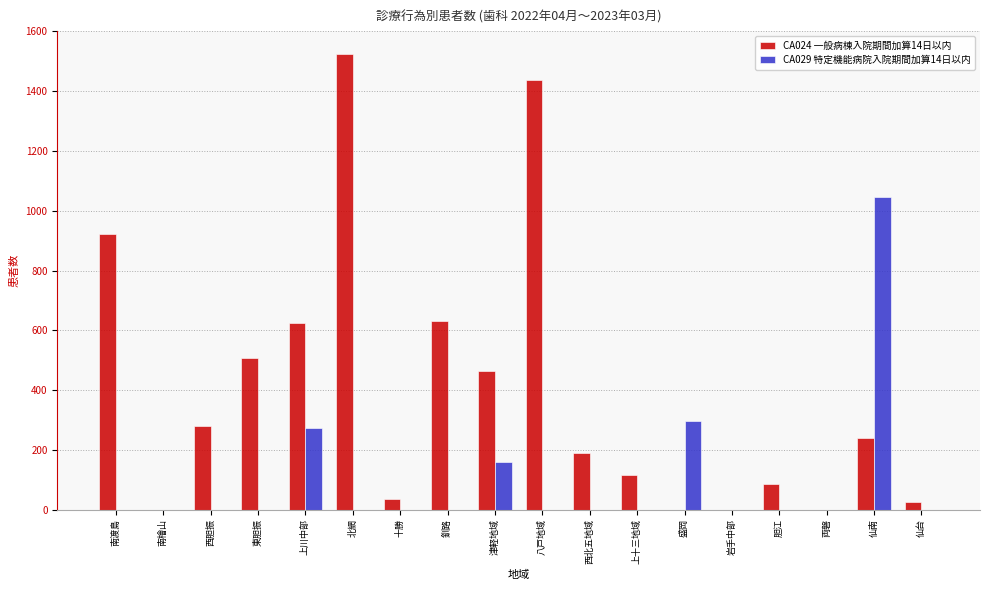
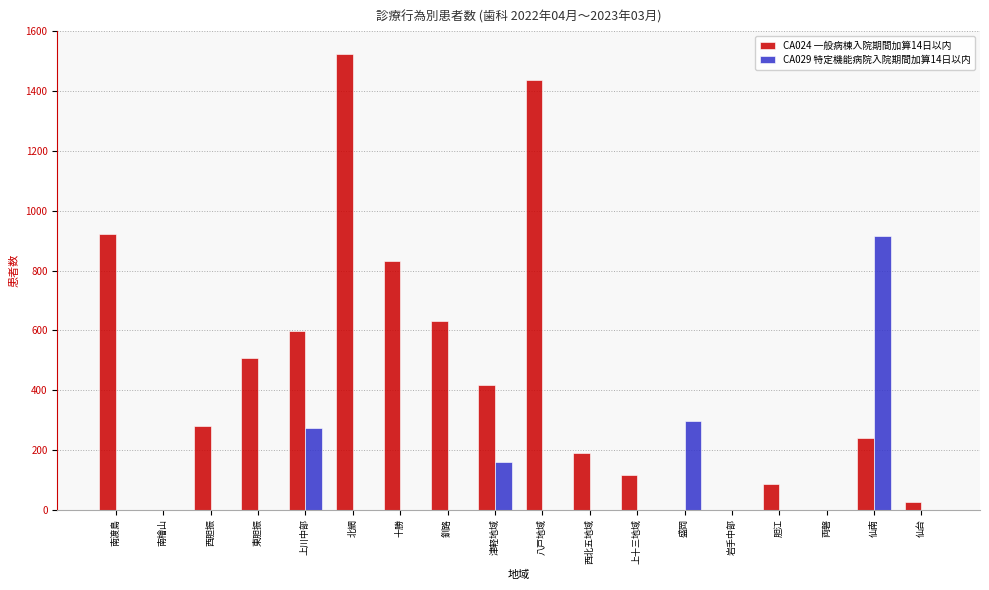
CA024 一般病棟入院期間加算14日以内, 上川中部: 630 -> 600
CA024 一般病棟入院期間加算14日以内, 十勝: 40 -> 830
CA024 一般病棟入院期間加算14日以内, 津軽地域: 460 -> 420
CA029 特定機能病院入院期間加算14日以内, 仙南: 1050 -> 920
